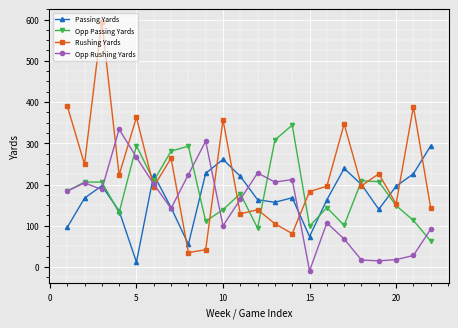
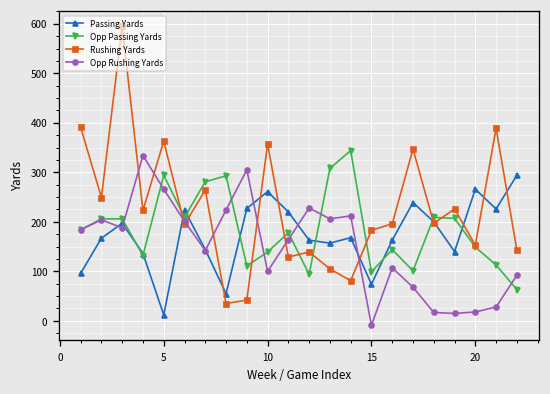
Passing Yards, 20: 200 -> 270
